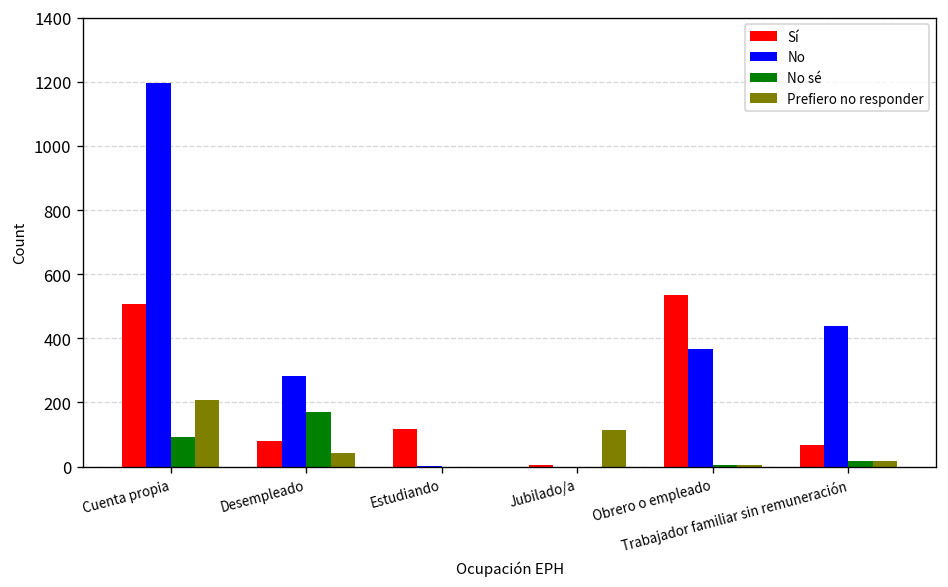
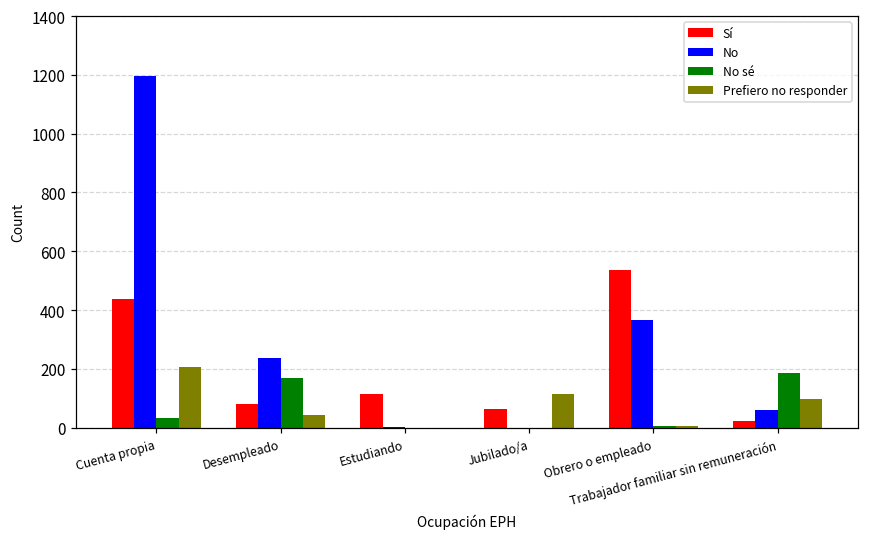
Sí, Cuenta propia: 510 -> 440
No sé, Cuenta propia: 90 -> 30
No, Desempleado: 280 -> 240
Sí, Jubilado/a: 0 -> 60
Sí, Trabajador familiar sin remuneración: 70 -> 20
No, Trabajador familiar sin remuneración: 440 -> 60
No sé, Trabajador familiar sin remuneración: 20 -> 190
Prefiero no responder, Trabajador familiar sin remuneración: 20 -> 100
